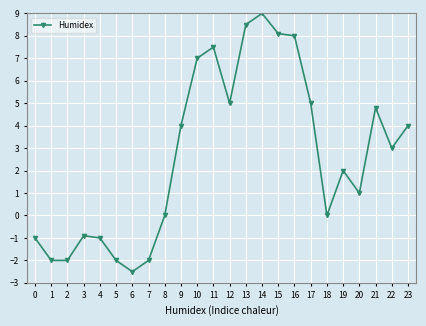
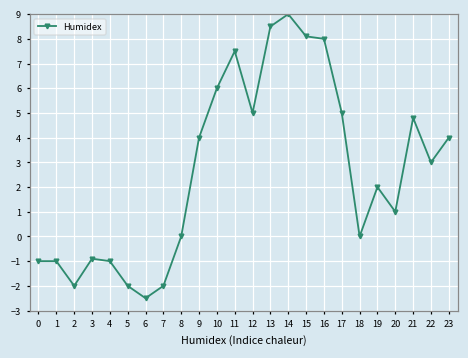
1: -2 -> -1
10: 7 -> 6
